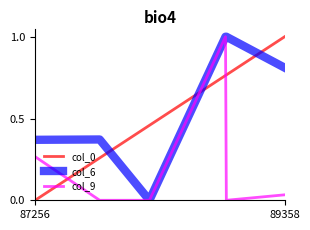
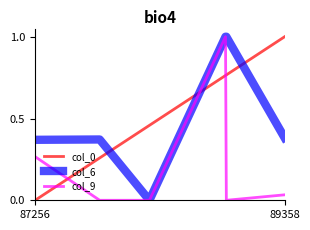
col_6, 89358: 0.81 -> 0.38
